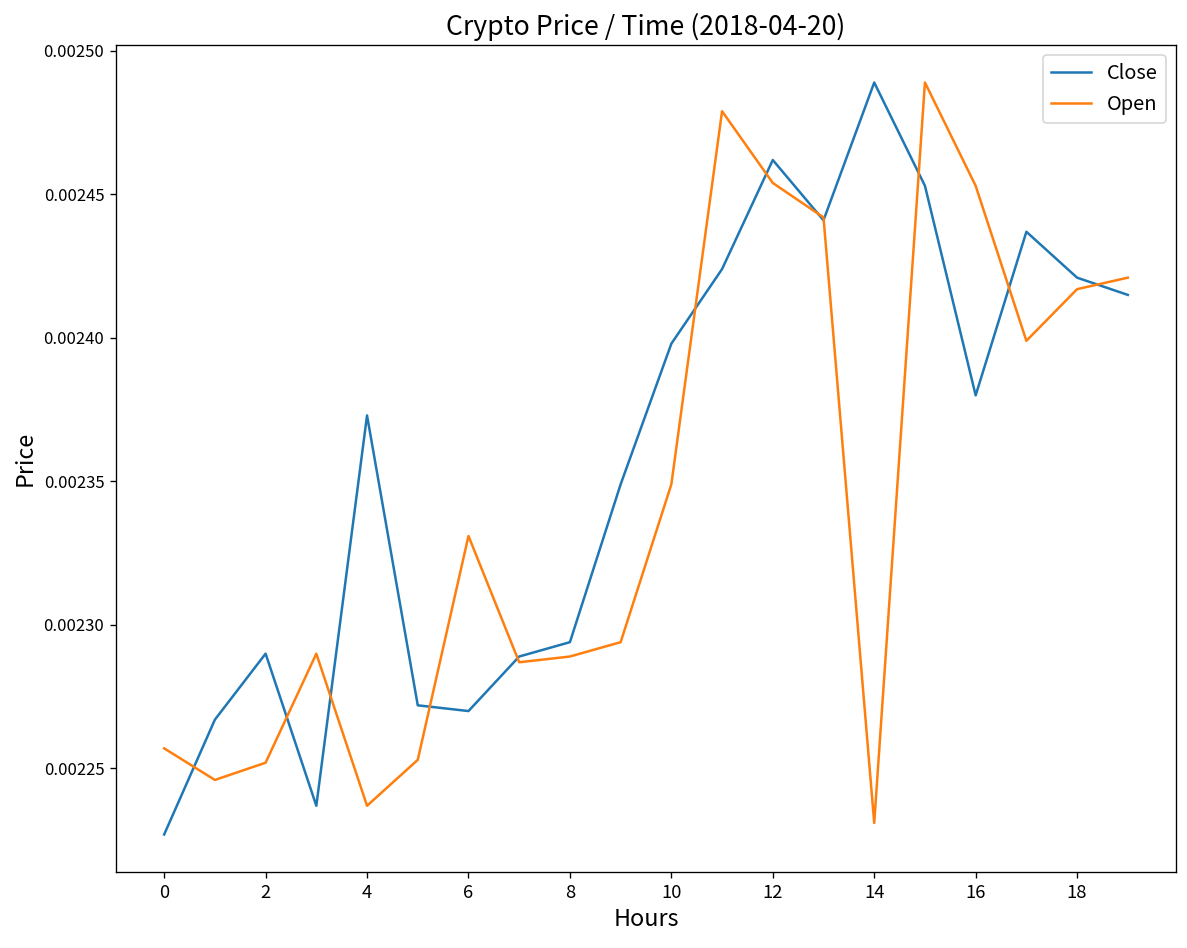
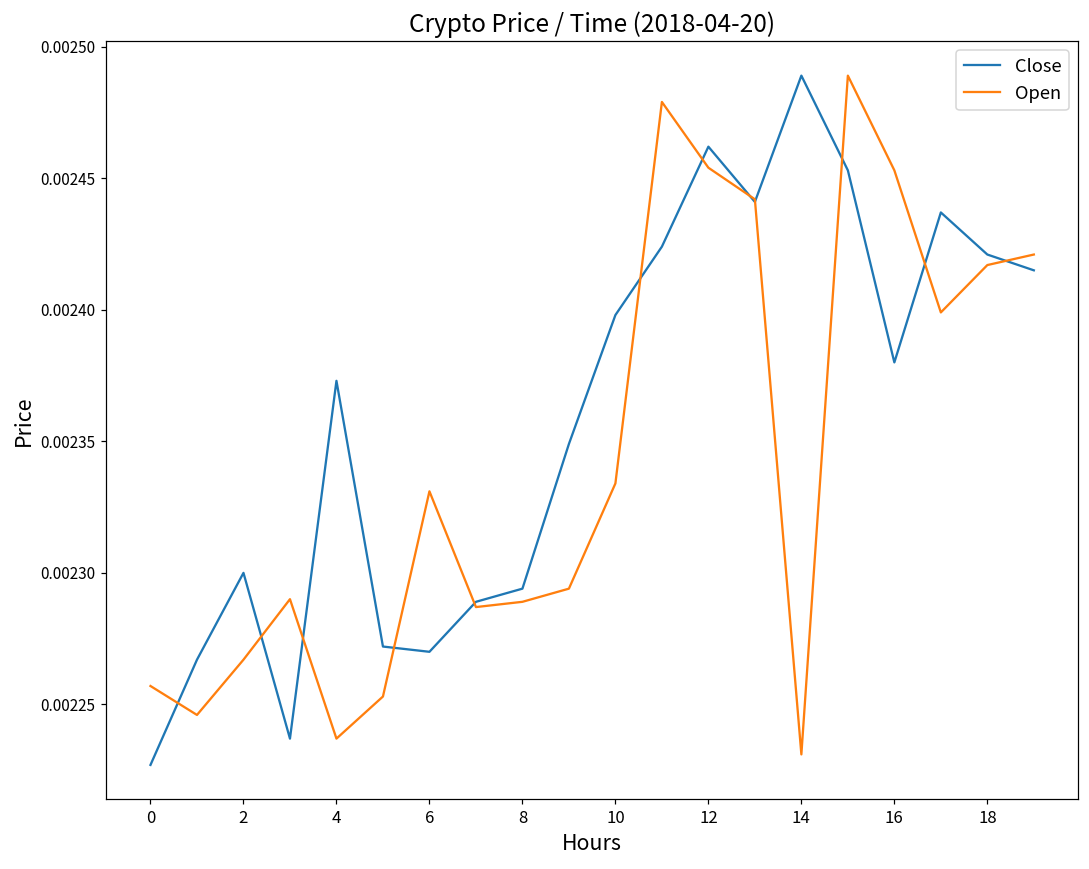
Close, 2: 0.00229 -> 0.00230
Open, 2: 0.002252 -> 0.002267
Open, 10: 0.002349 -> 0.002334
